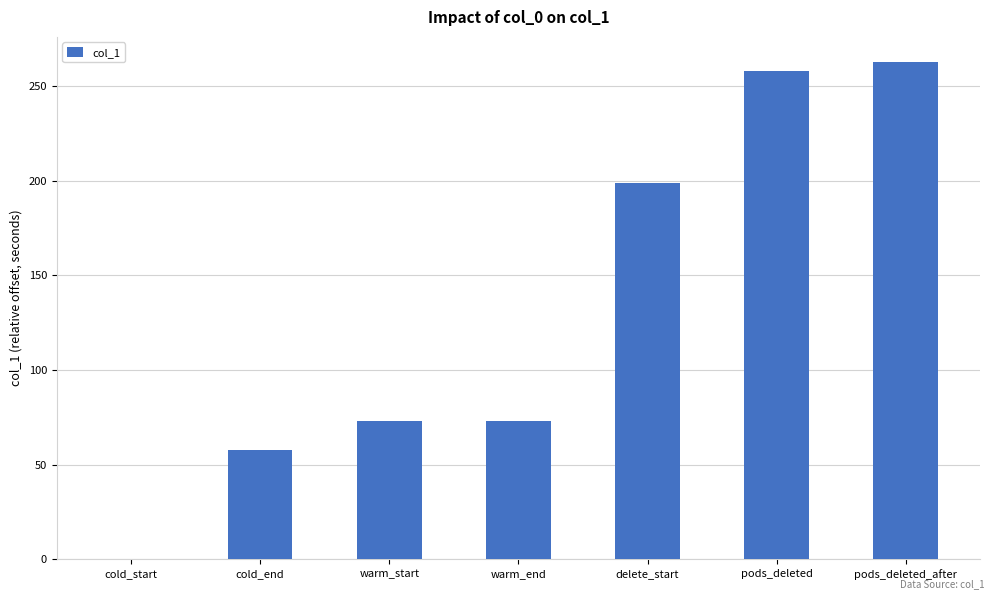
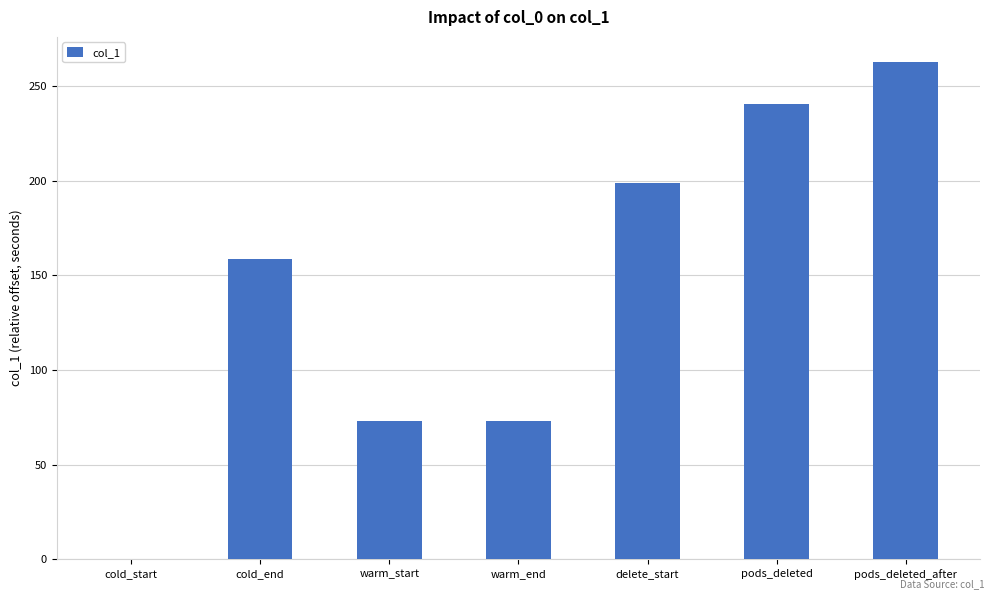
cold_end: 58 -> 159
pods_deleted: 258 -> 241
